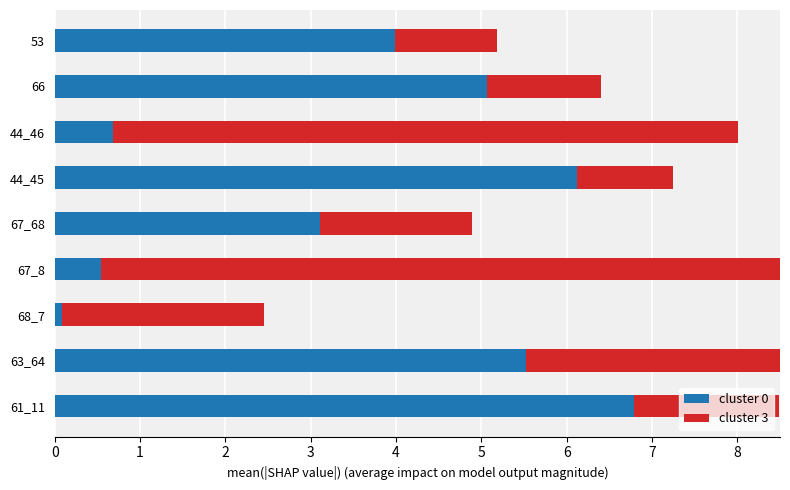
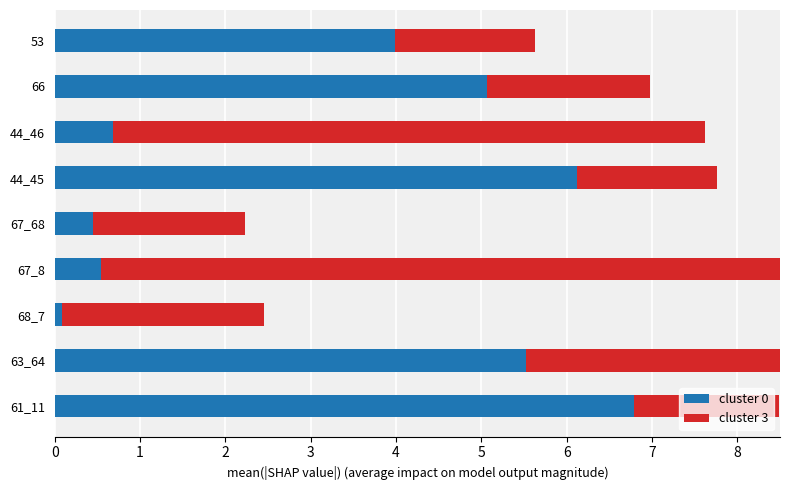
cluster 3, 53: 1.2 -> 1.6
cluster 3, 66: 1.3 -> 1.9
cluster 3, 44_46: 7.3 -> 6.9
cluster 3, 44_45: 1.1 -> 1.6
cluster 0, 67_68: 3.1 -> 0.5
